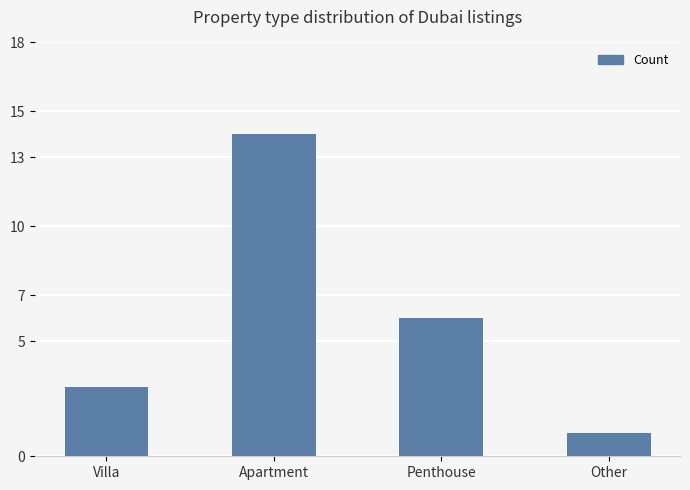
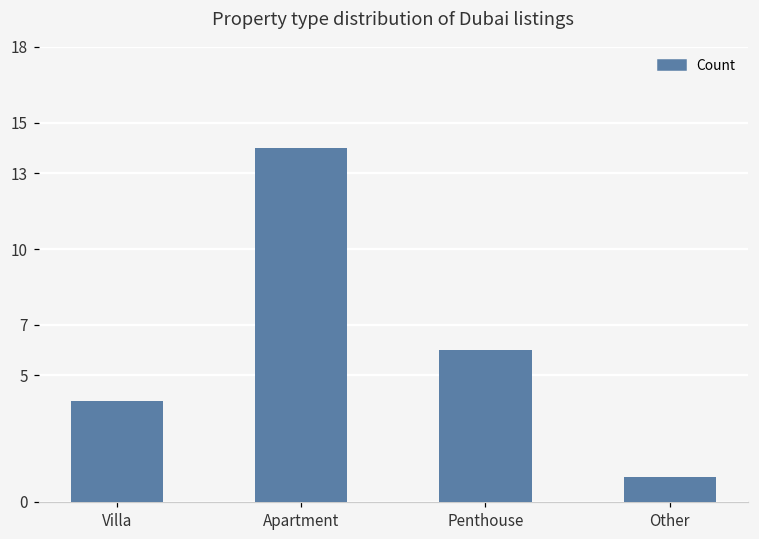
Villa: 3 -> 4
